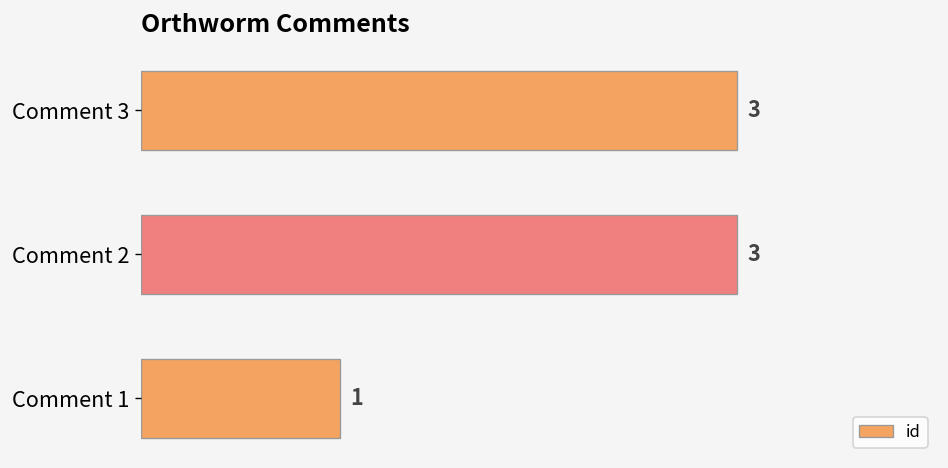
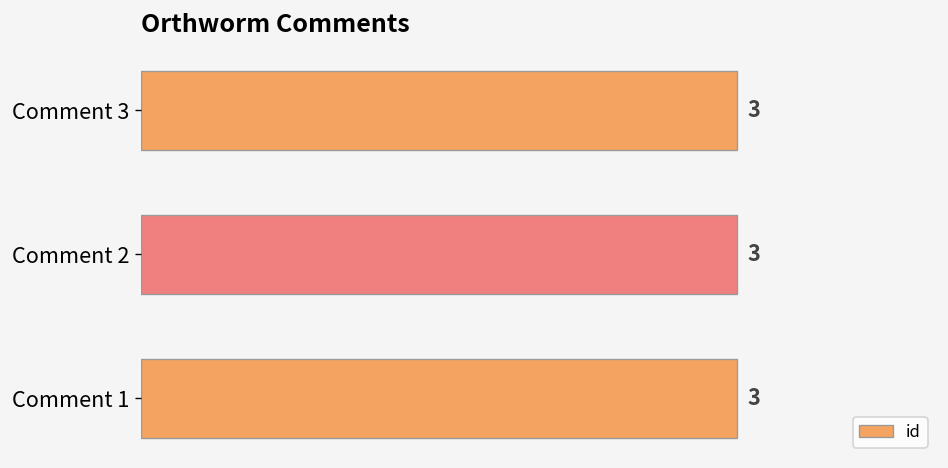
Comment 1: 1 -> 3
